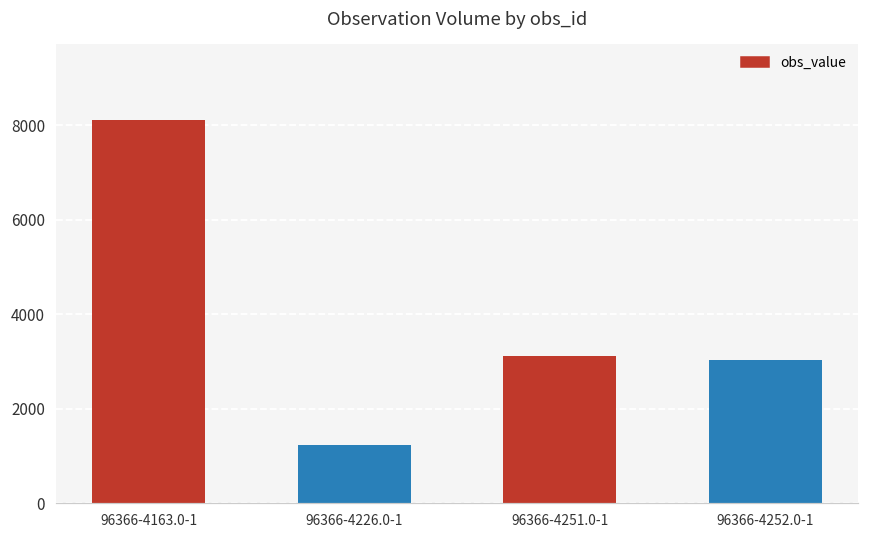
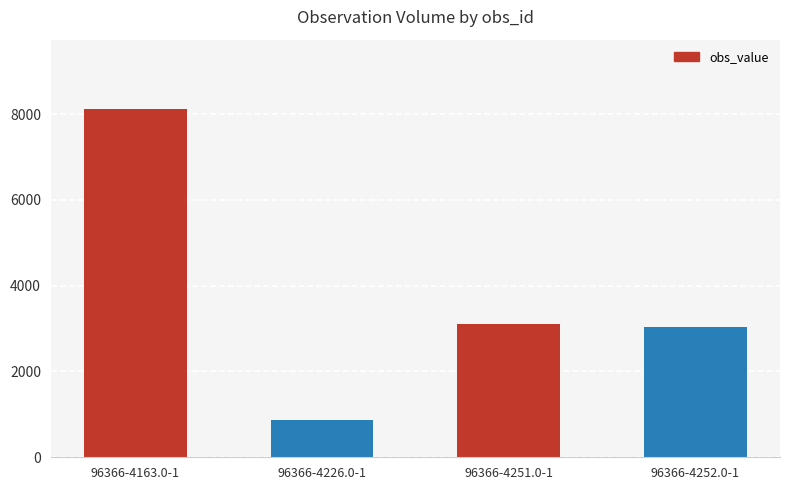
96366-4226.0-1: 1200 -> 900
